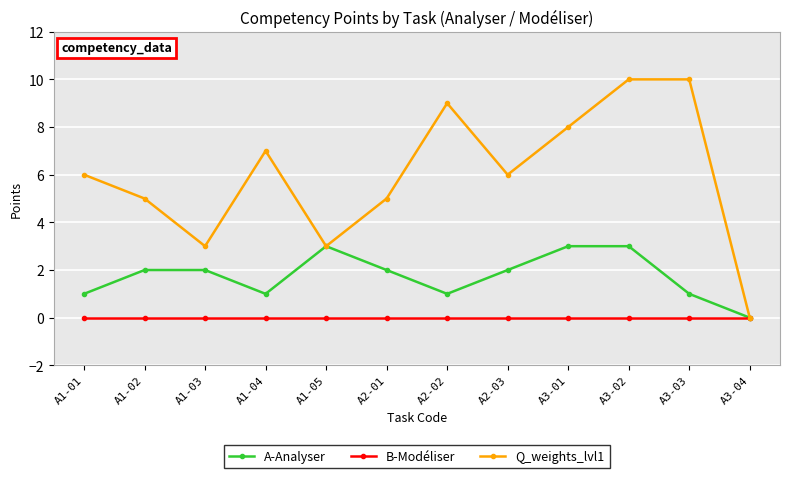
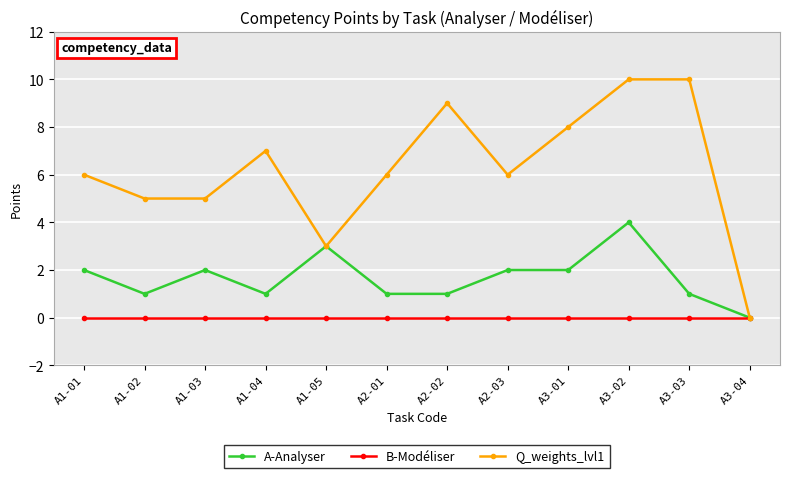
A-Analyser, A1-01: 1 -> 2
A-Analyser, A1-02: 2 -> 1
Q_weights_lvl1, A1-03: 3 -> 5
A-Analyser, A2-01: 2 -> 1
Q_weights_lvl1, A2-01: 5 -> 6
A-Analyser, A3-01: 3 -> 2
A-Analyser, A3-02: 3 -> 4
